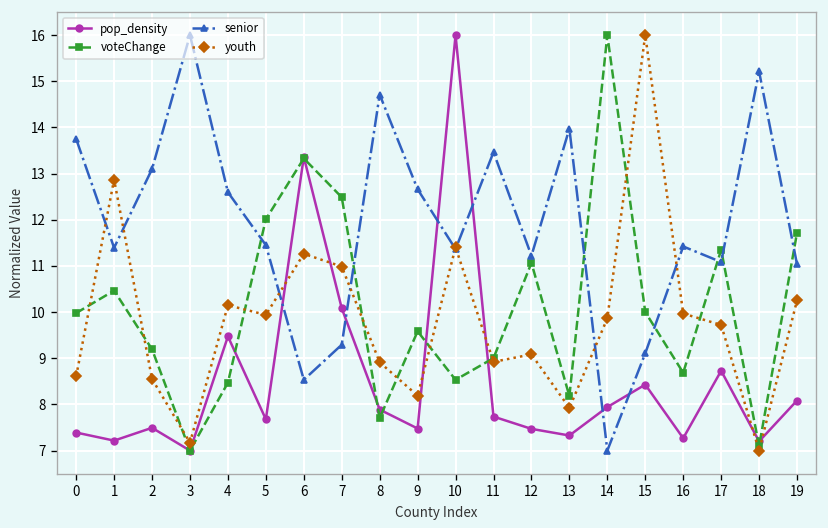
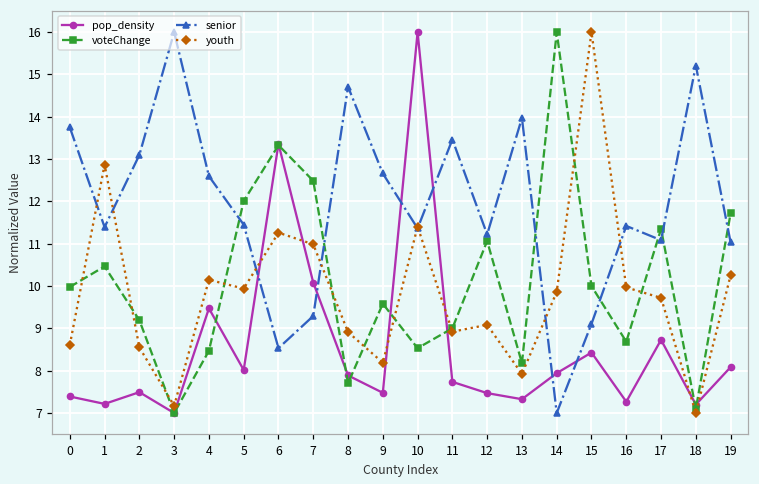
pop_density, 5: 7.7 -> 8.0
